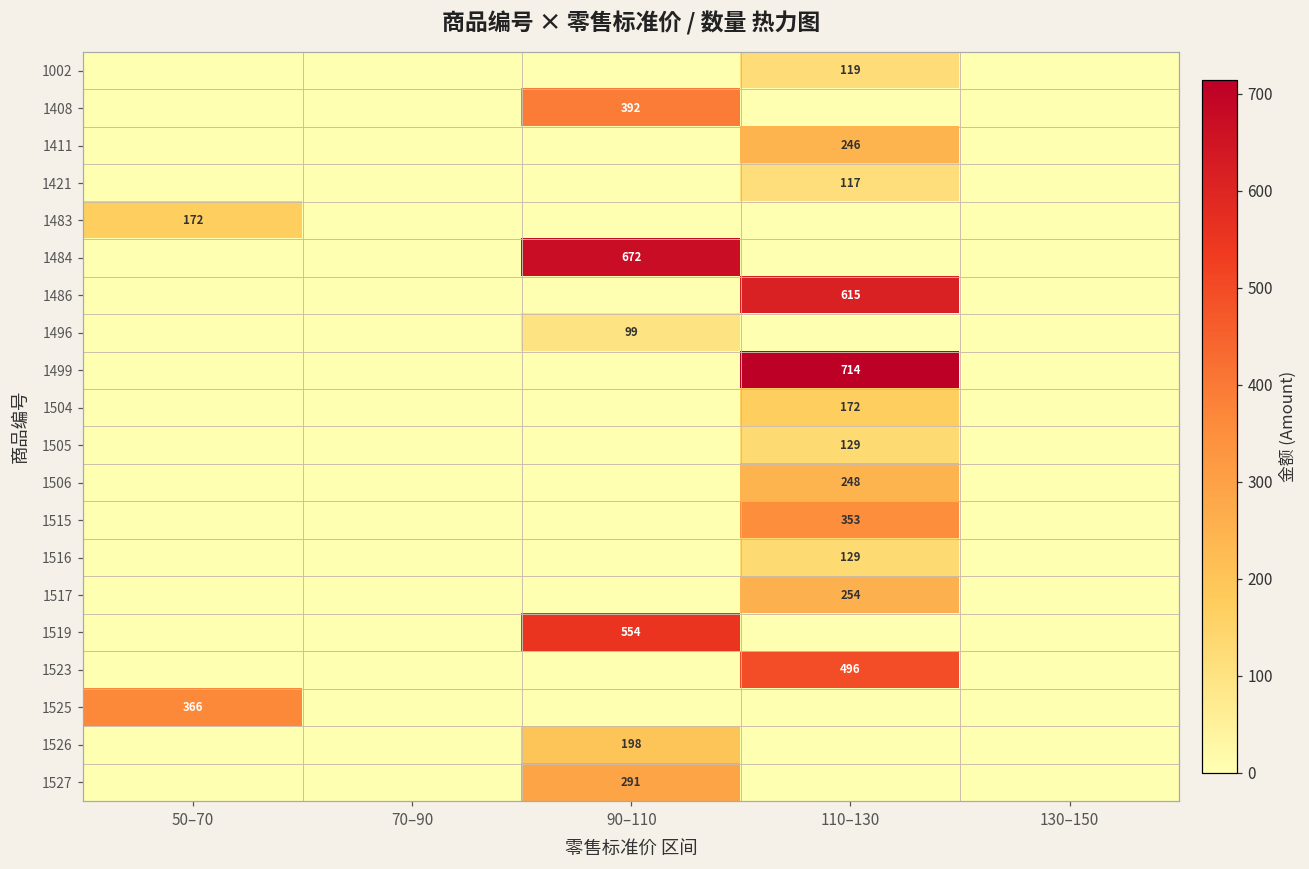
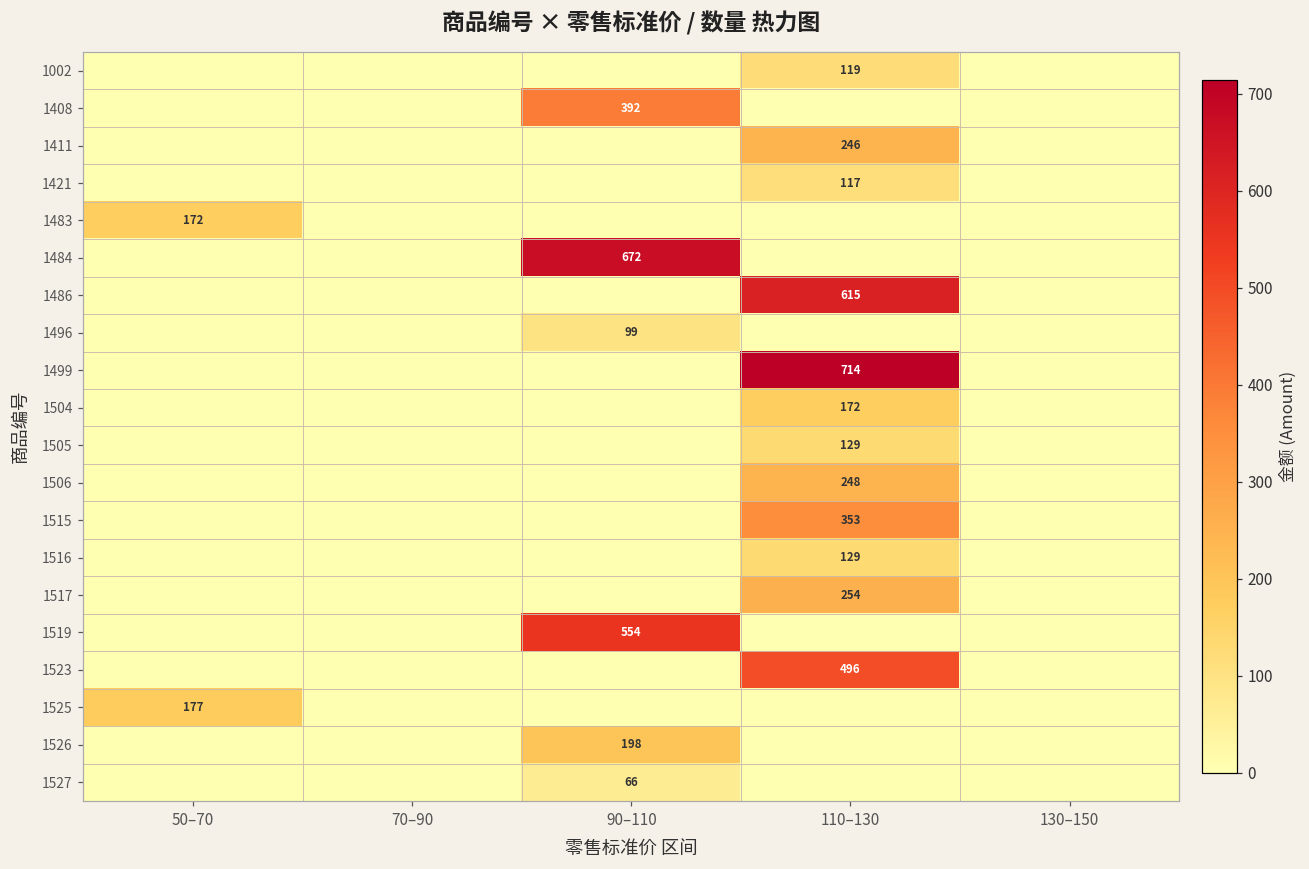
1525, 50–70: 366 -> 177
1527, 90–110: 291 -> 66
